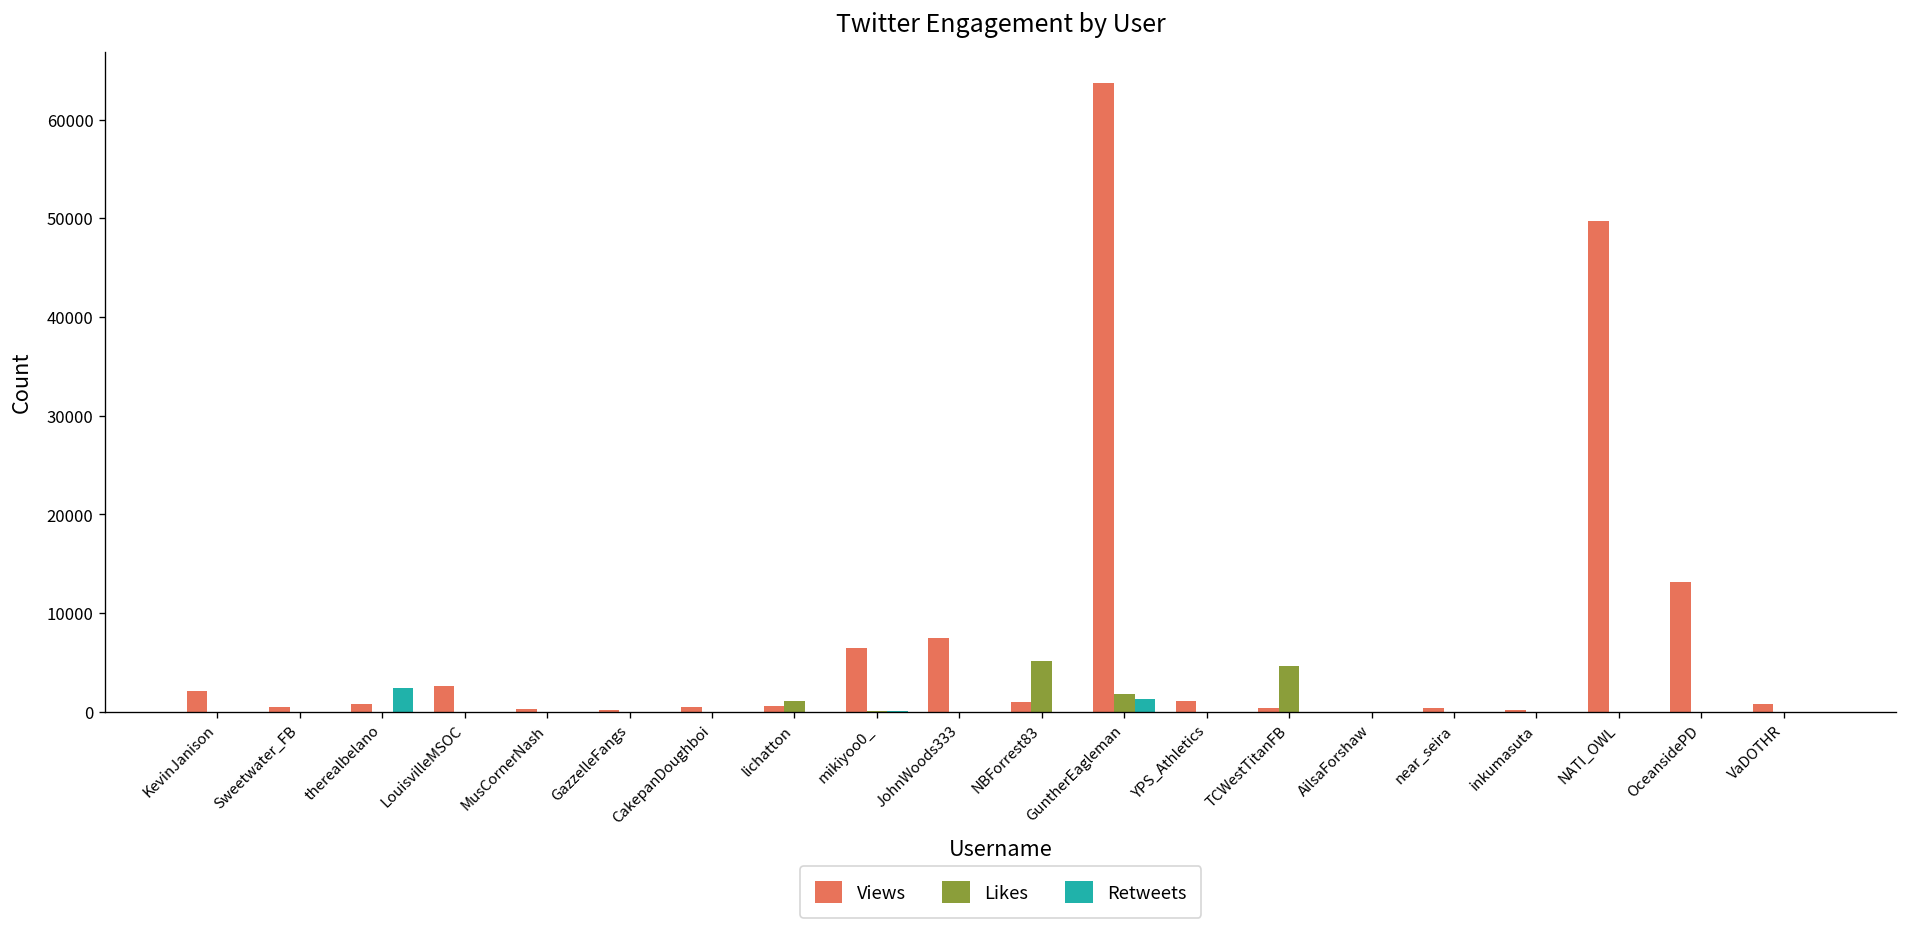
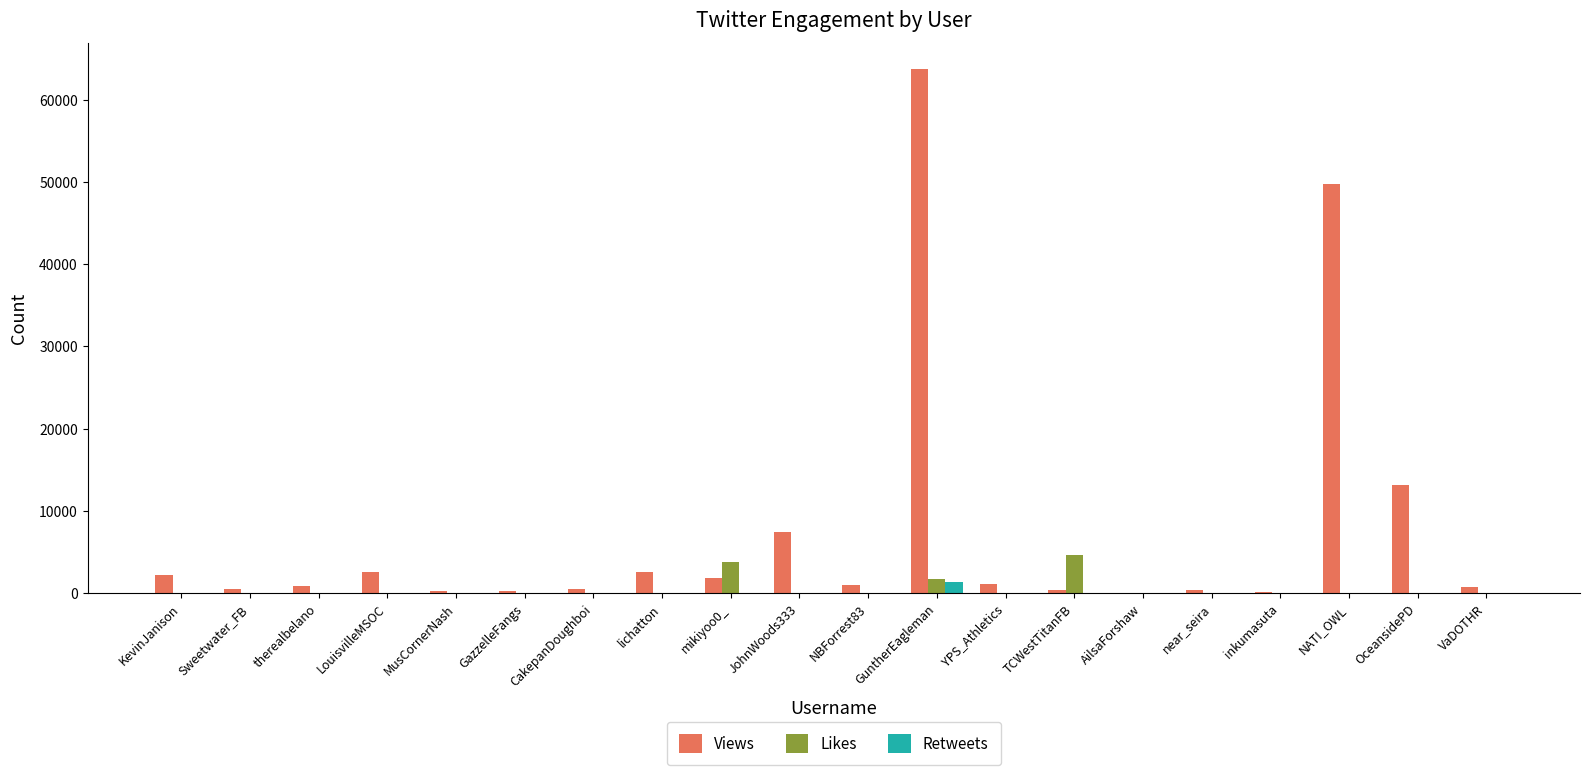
Retweets, therealbelano: 2000 -> 0
Views, lichatton: 1000 -> 3000
Likes, lichatton: 1000 -> 0
Views, mikiyoo0_: 6000 -> 2000
Likes, mikiyoo0_: 0 -> 4000
Likes, NBForrest83: 5000 -> 0
